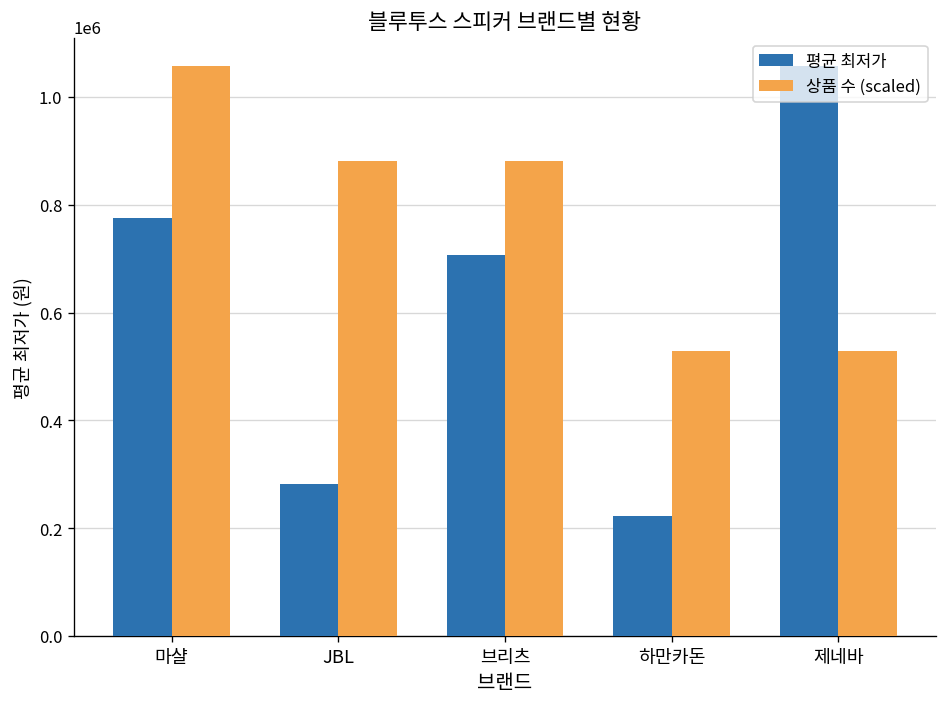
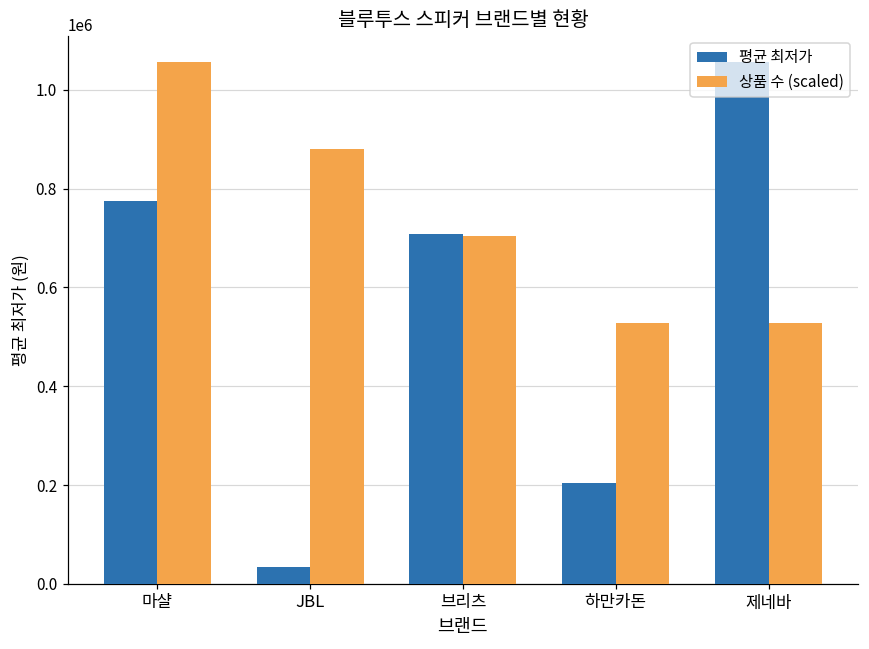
평균 최저가, JBL: 280000 -> 30000
상품 수 (scaled), 브리츠: 880000 -> 700000
평균 최저가, 하만카돈: 220000 -> 200000
